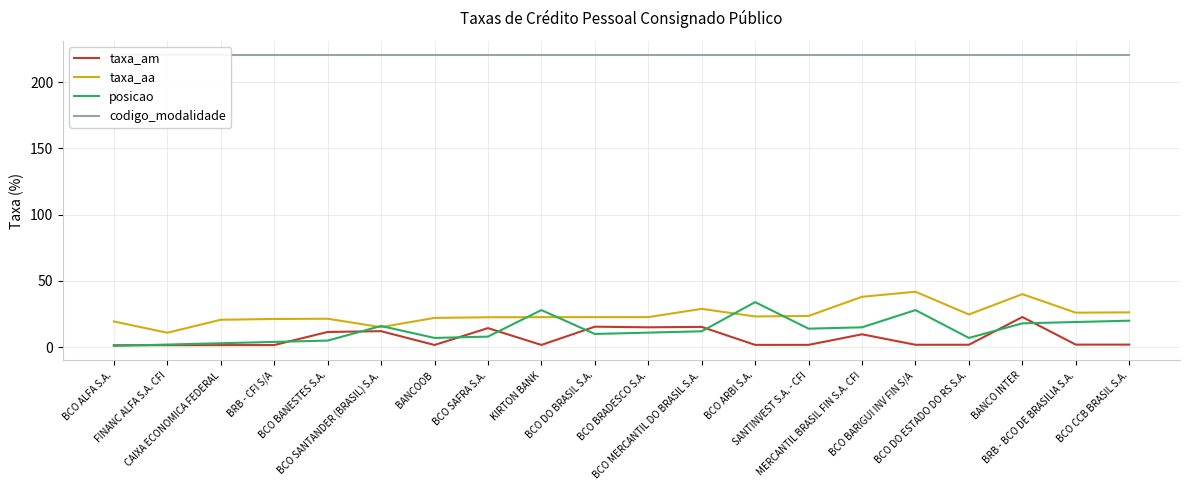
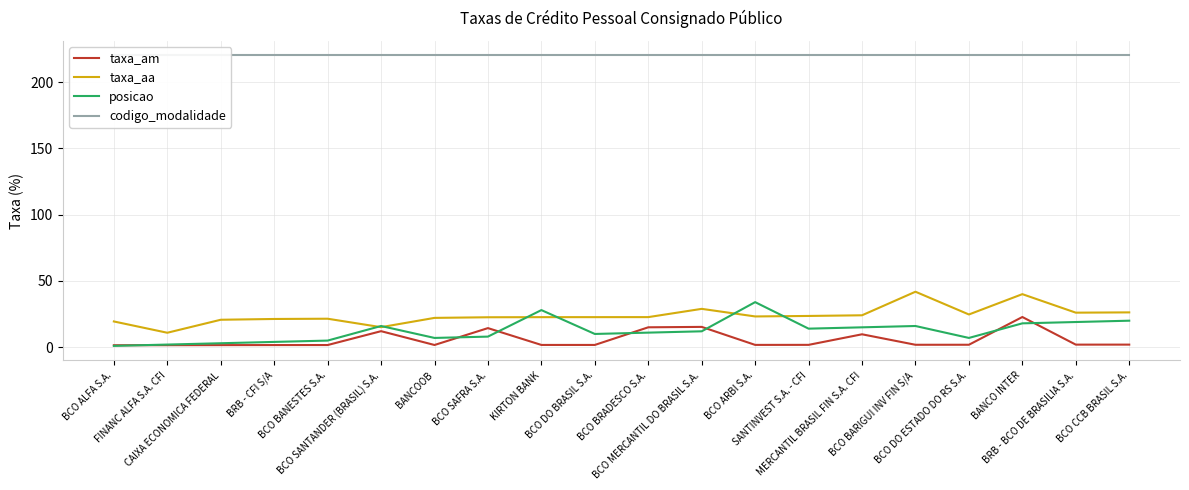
taxa_am, BCO BANESTES S.A.: 12 -> 2
taxa_am, BCO DO BRASIL S.A.: 15 -> 2
taxa_aa, MERCANTIL BRASIL FIN S.A. CFI: 38 -> 24
posicao, BCO BARIGUI INV FIN S/A: 28 -> 16
